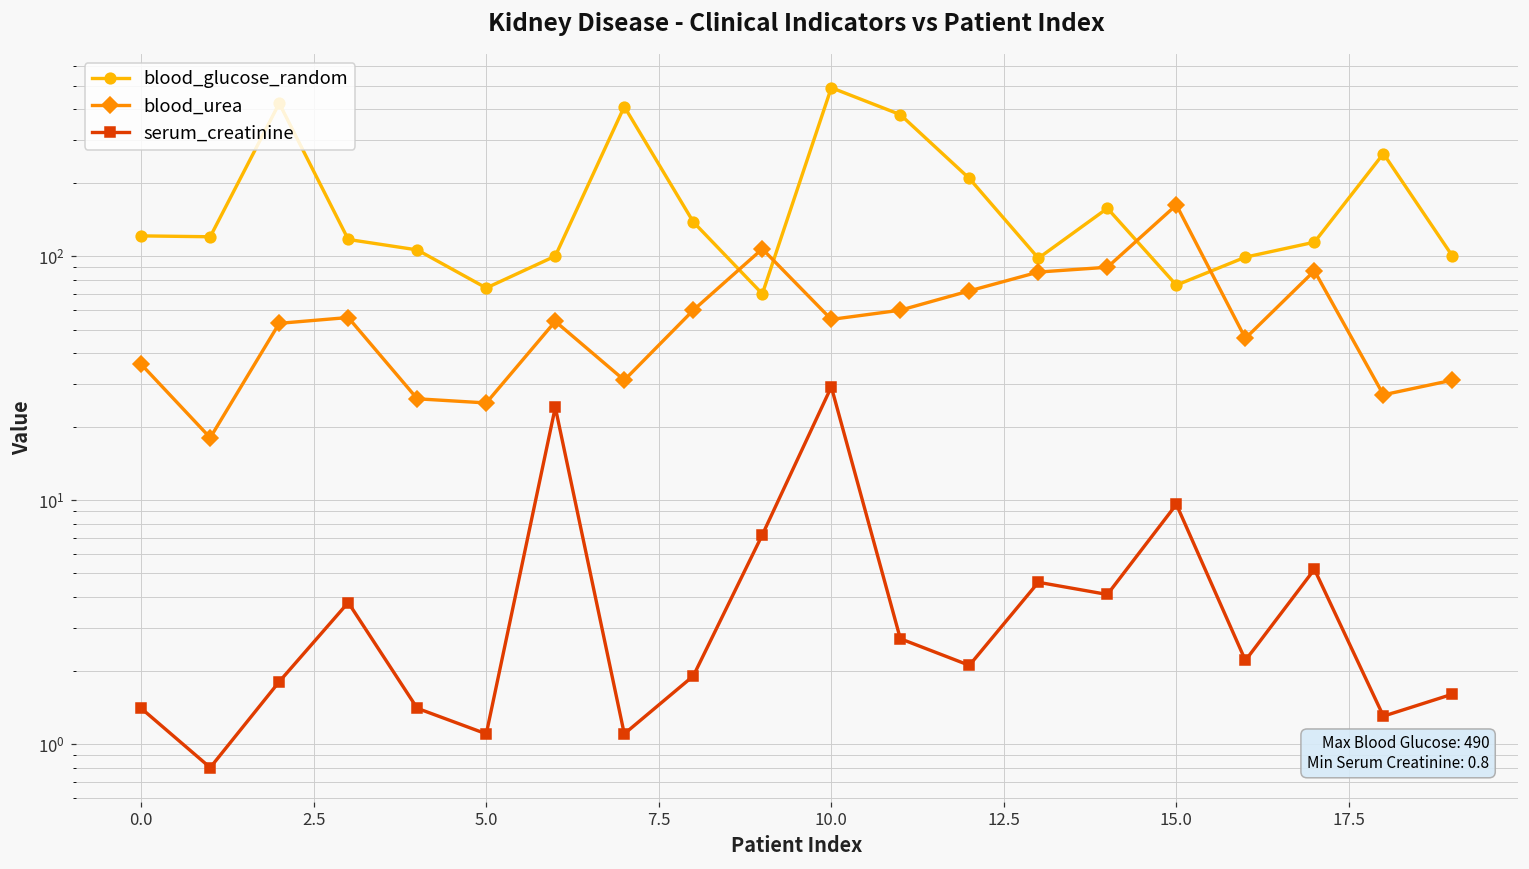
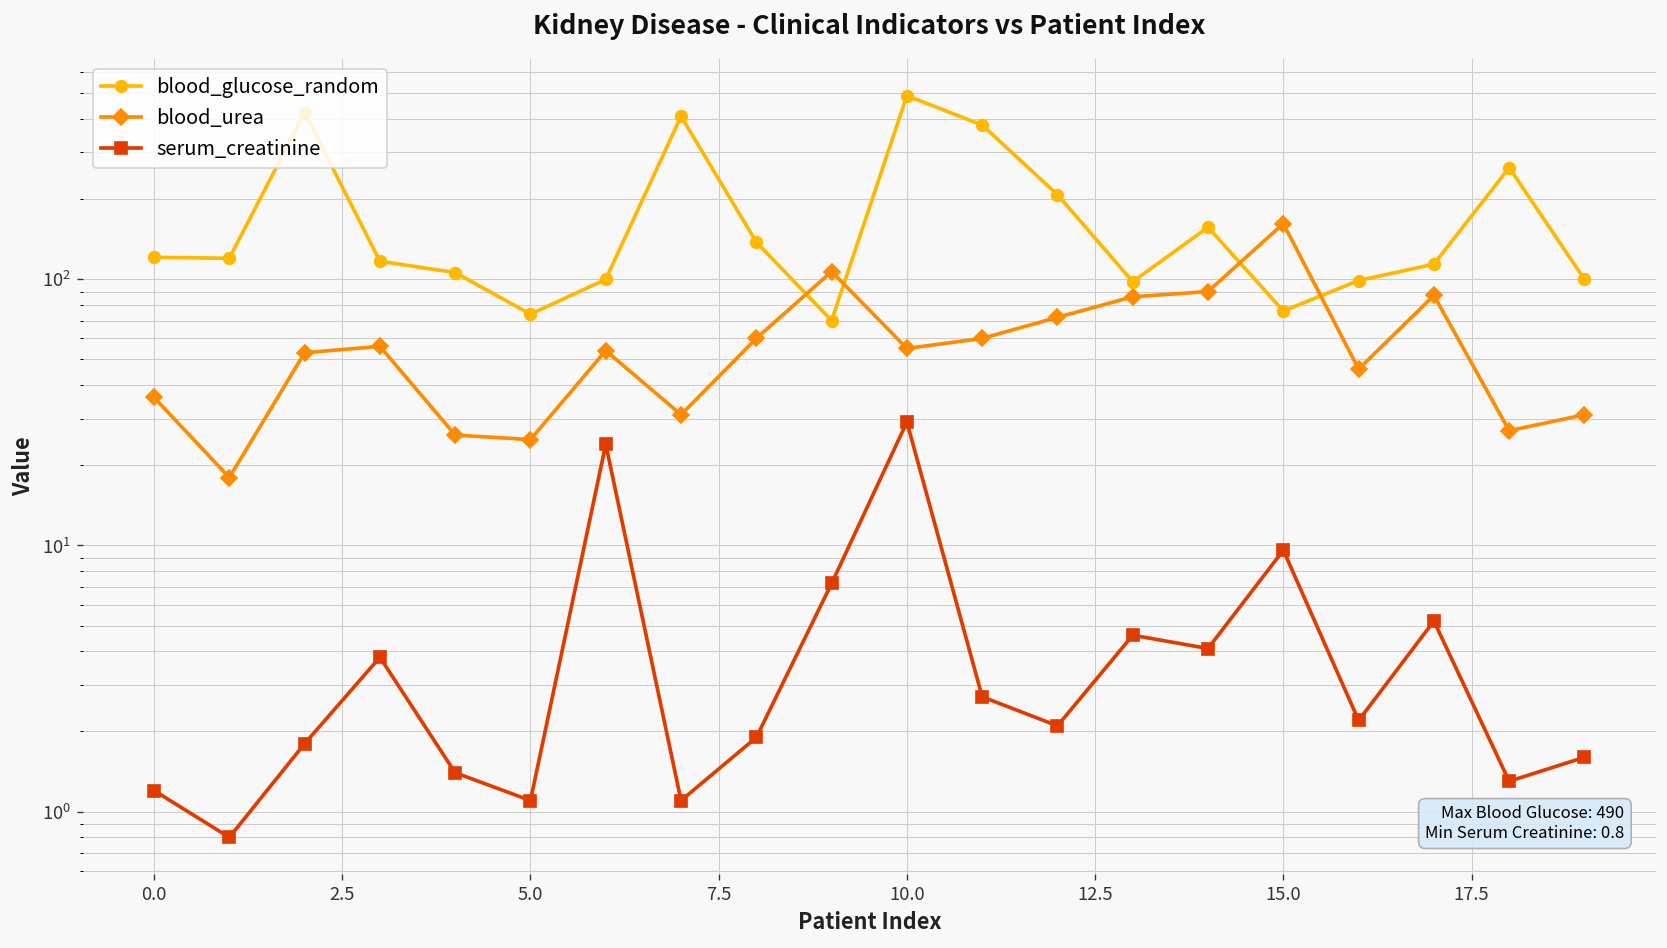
serum_creatinine, 0.0: 1.4 -> 1.2
